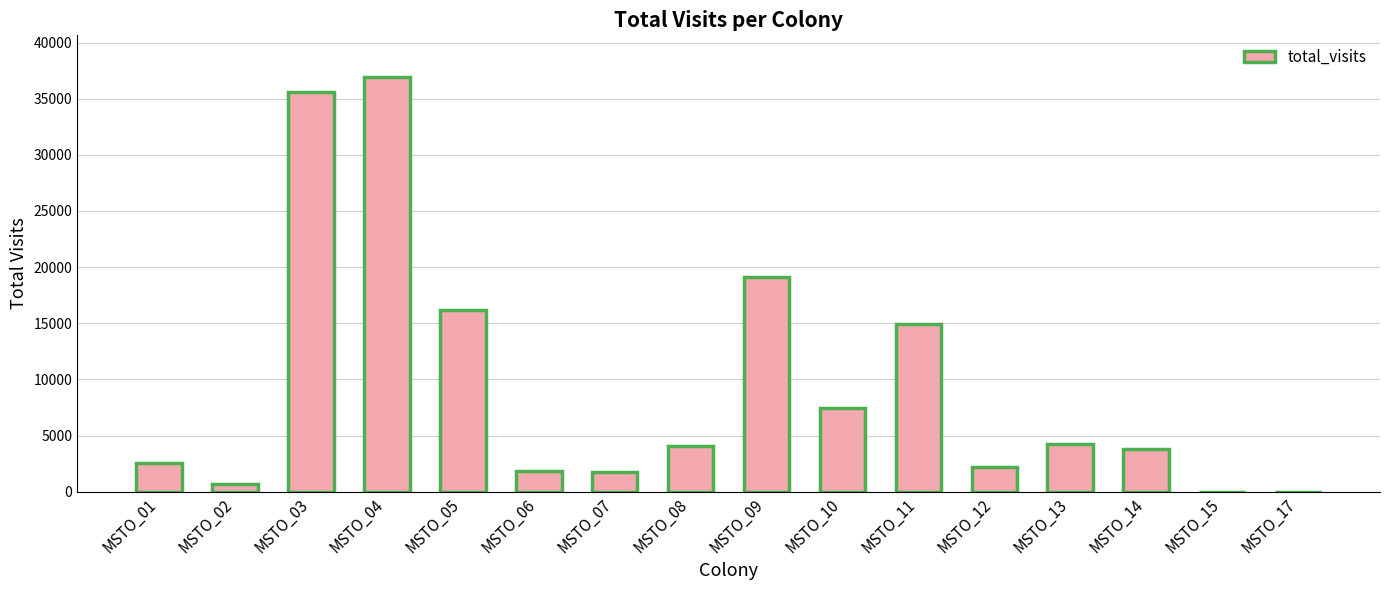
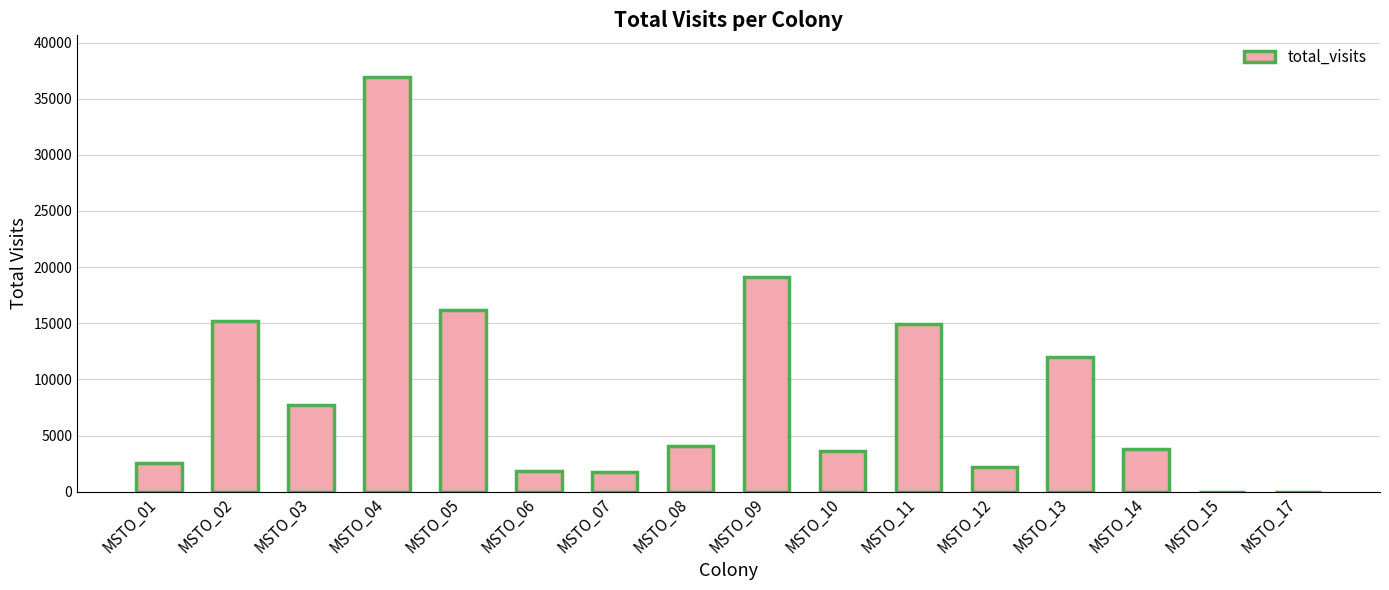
MSTO_02: 700 -> 15200
MSTO_03: 35600 -> 7700
MSTO_10: 7400 -> 3700
MSTO_13: 4200 -> 12000
